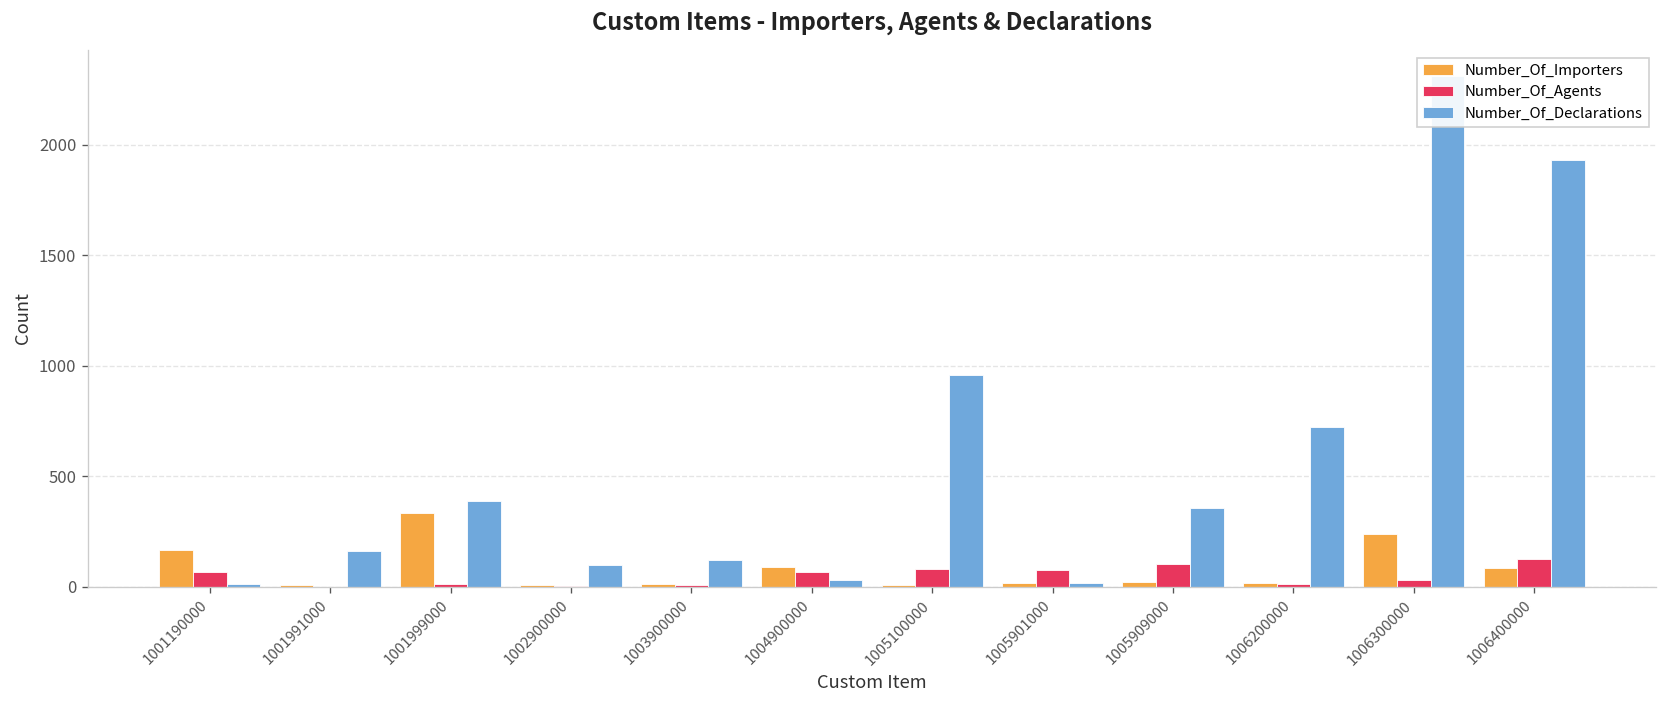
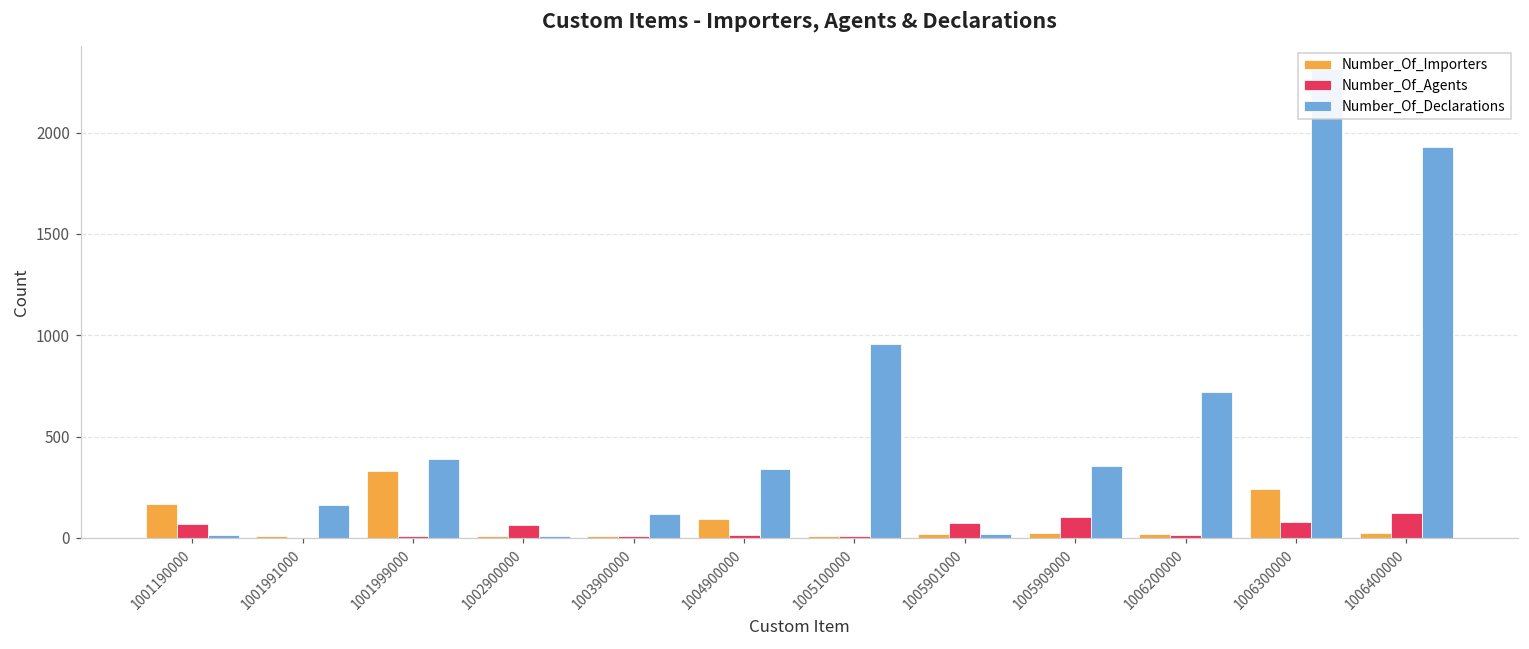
Number_Of_Agents, 1002900000: 10 -> 60
Number_Of_Declarations, 1002900000: 100 -> 10
Number_Of_Agents, 1004900000: 70 -> 20
Number_Of_Declarations, 1004900000: 30 -> 340
Number_Of_Agents, 1005100000: 80 -> 10
Number_Of_Agents, 1006300000: 30 -> 80
Number_Of_Importers, 1006400000: 80 -> 20
